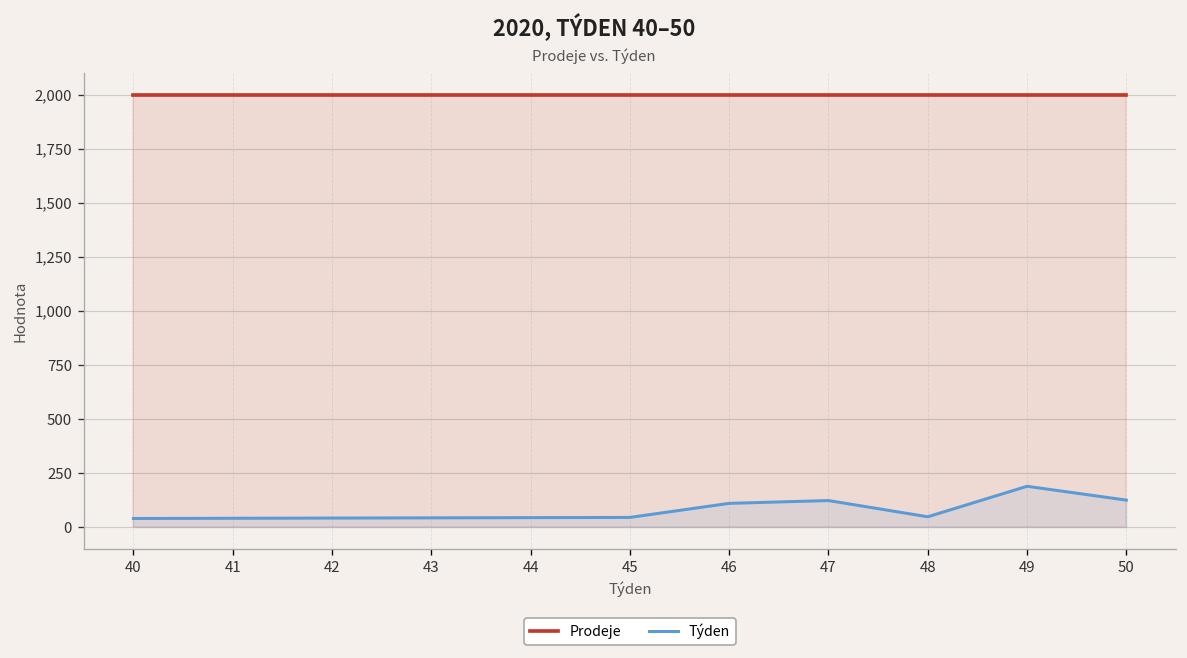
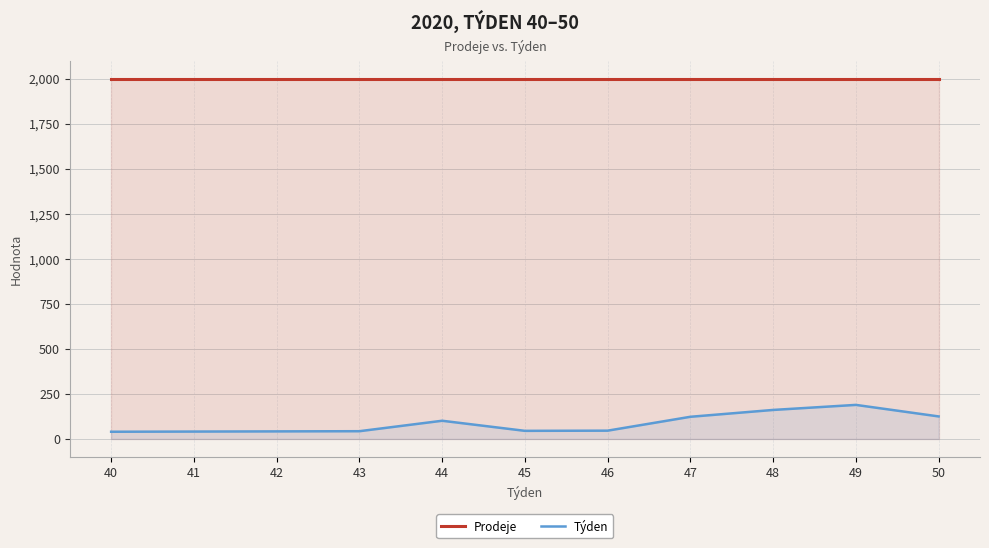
Týden, 44: 40 -> 100
Týden, 46: 110 -> 50
Týden, 48: 50 -> 160
